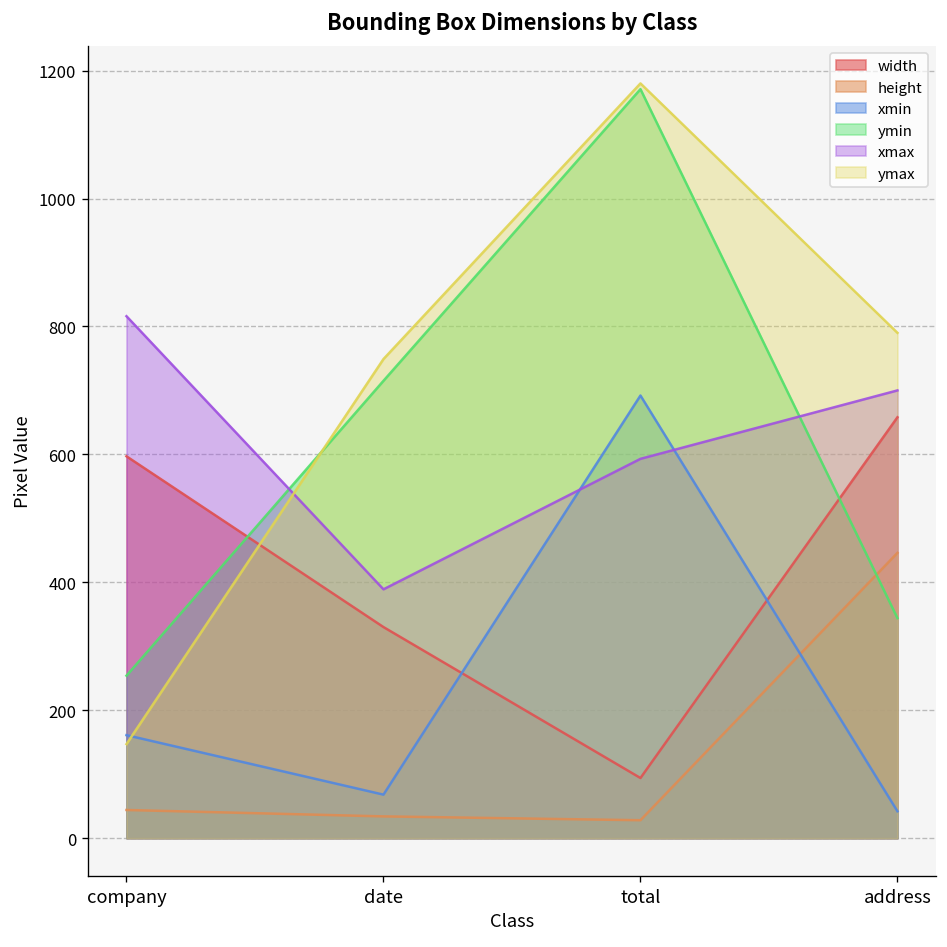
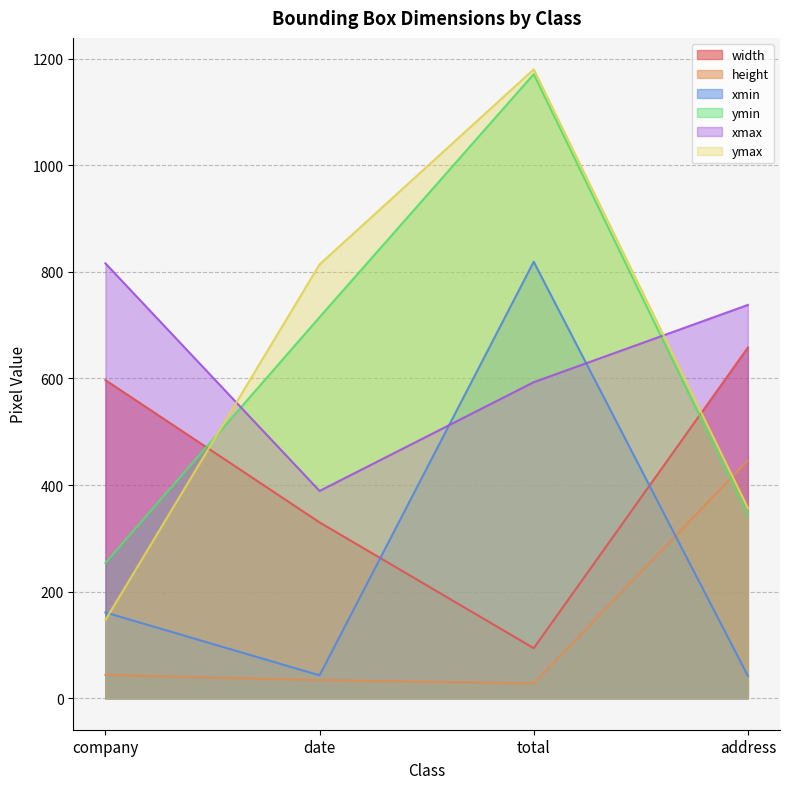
xmin, date: 70 -> 40
ymax, date: 750 -> 810
xmin, total: 690 -> 820
xmax, address: 700 -> 740
ymax, address: 790 -> 360
